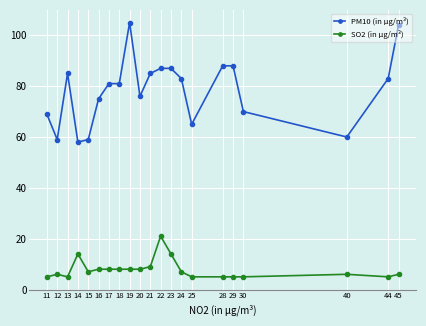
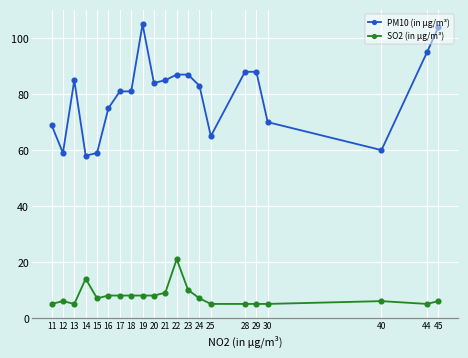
PM10 (in μg/m³), 20: 76 -> 84
SO2 (in μg/m³), 23: 14 -> 10
PM10 (in μg/m³), 44: 83 -> 95
